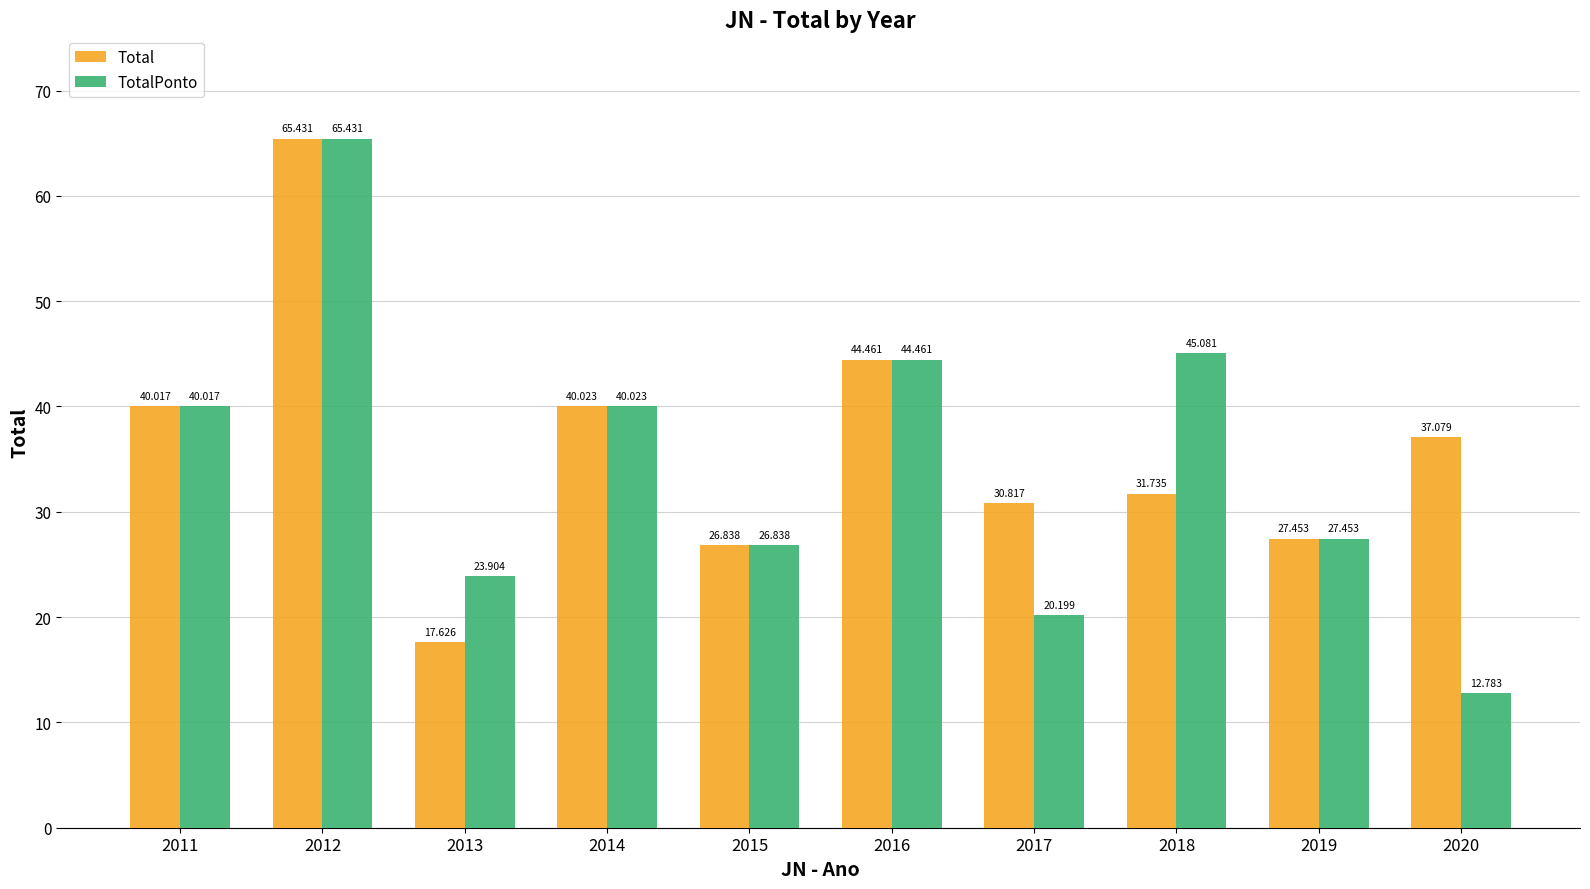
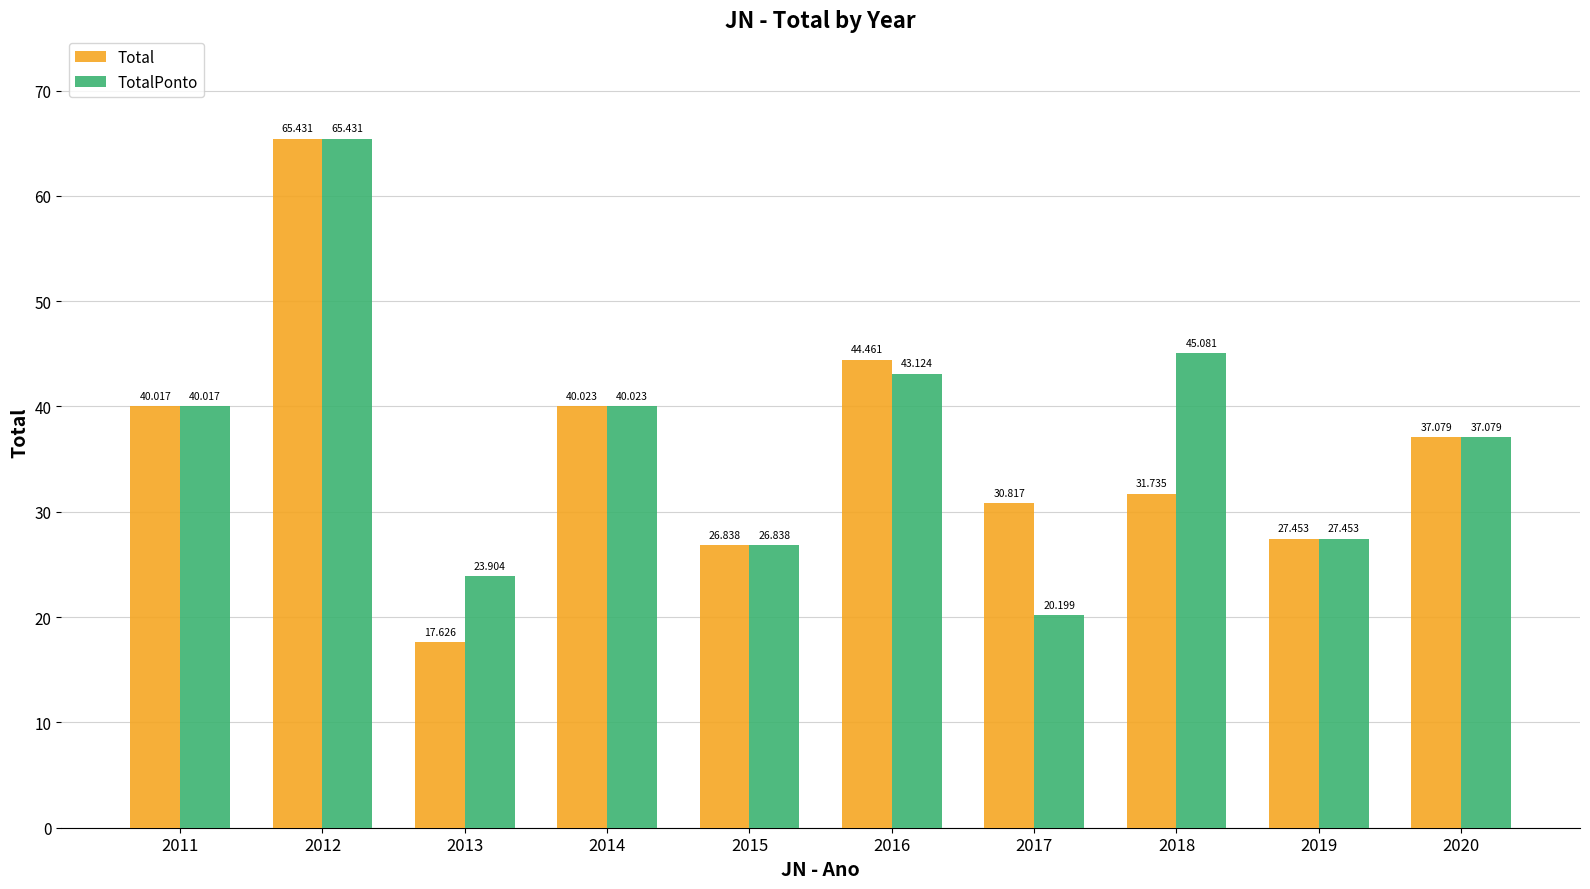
TotalPonto, 2016: 44.461 -> 43.124
TotalPonto, 2020: 12.783 -> 37.079
